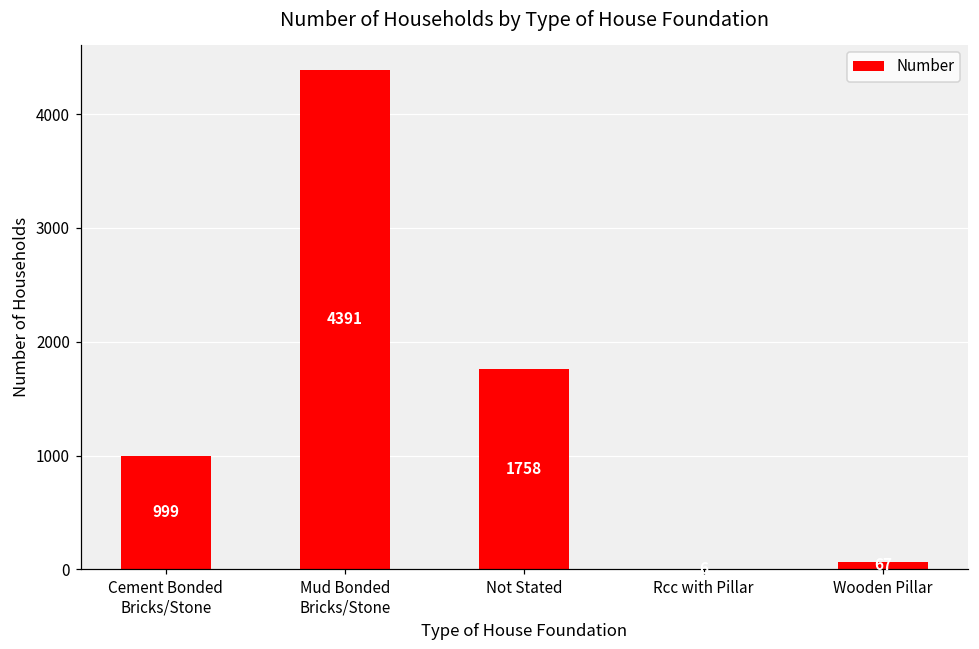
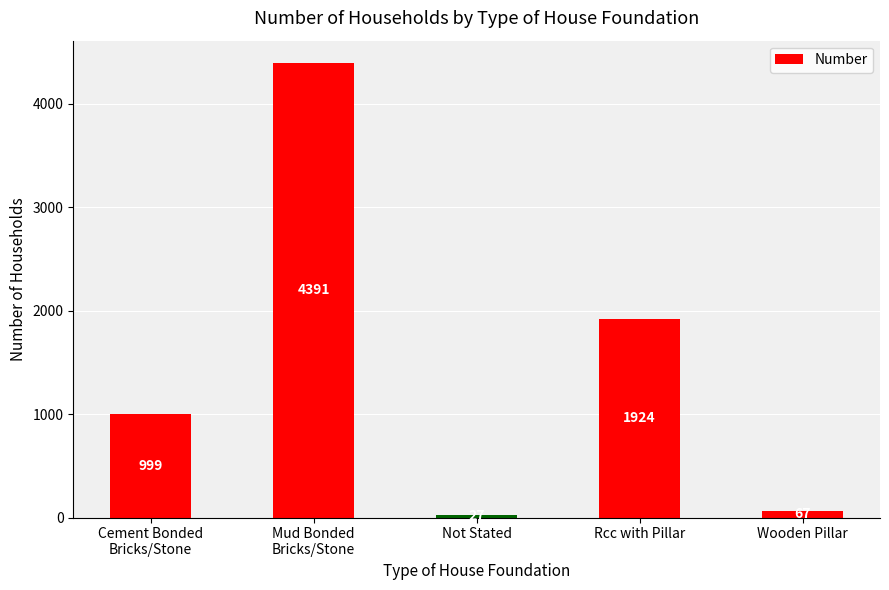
Not Stated: 1760 -> 30
Rcc with Pillar: 10 -> 1920
